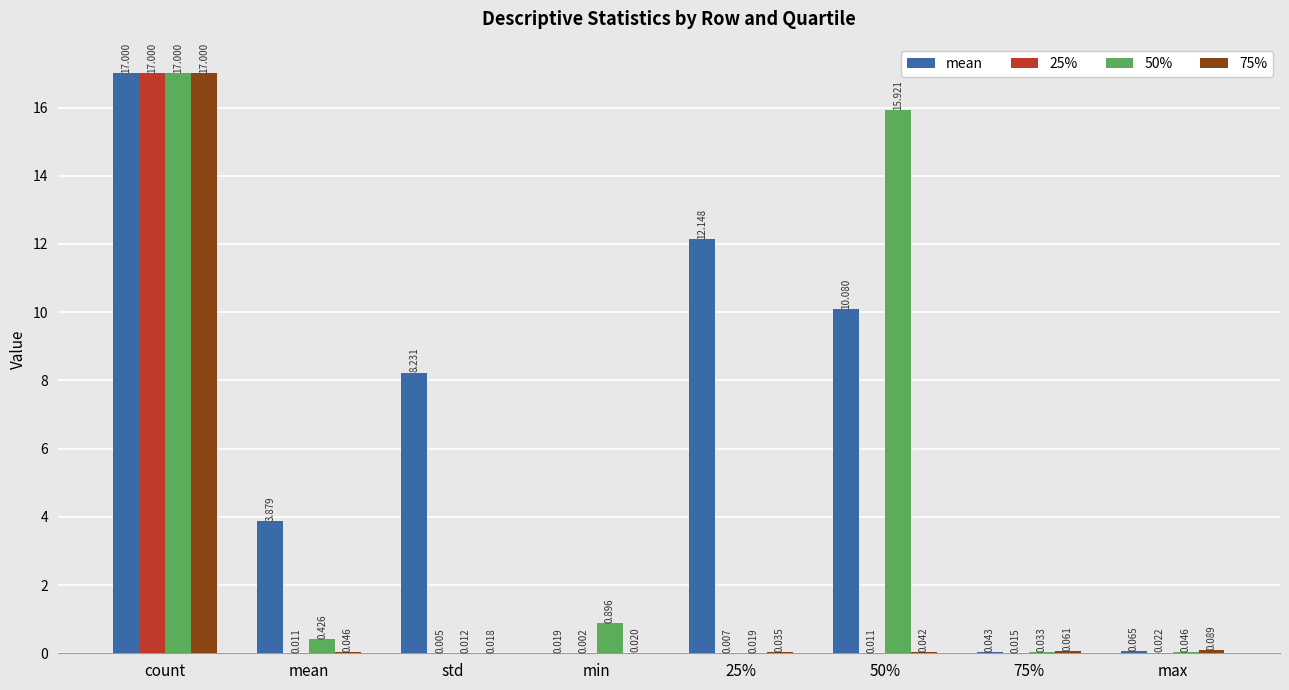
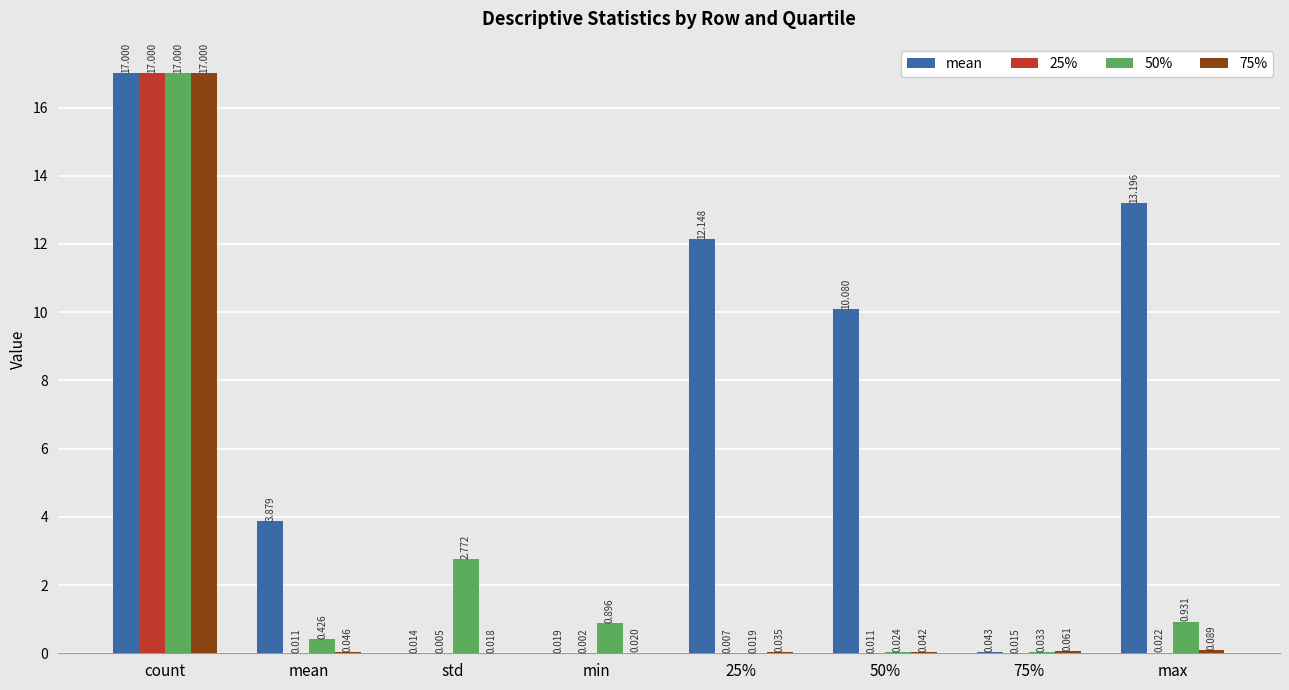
mean, std: 8.231 -> 0.014
50%, std: 0.012 -> 2.772
50%, 50%: 15.921 -> 0.024
mean, max: 0.065 -> 13.196
50%, max: 0.046 -> 0.931
